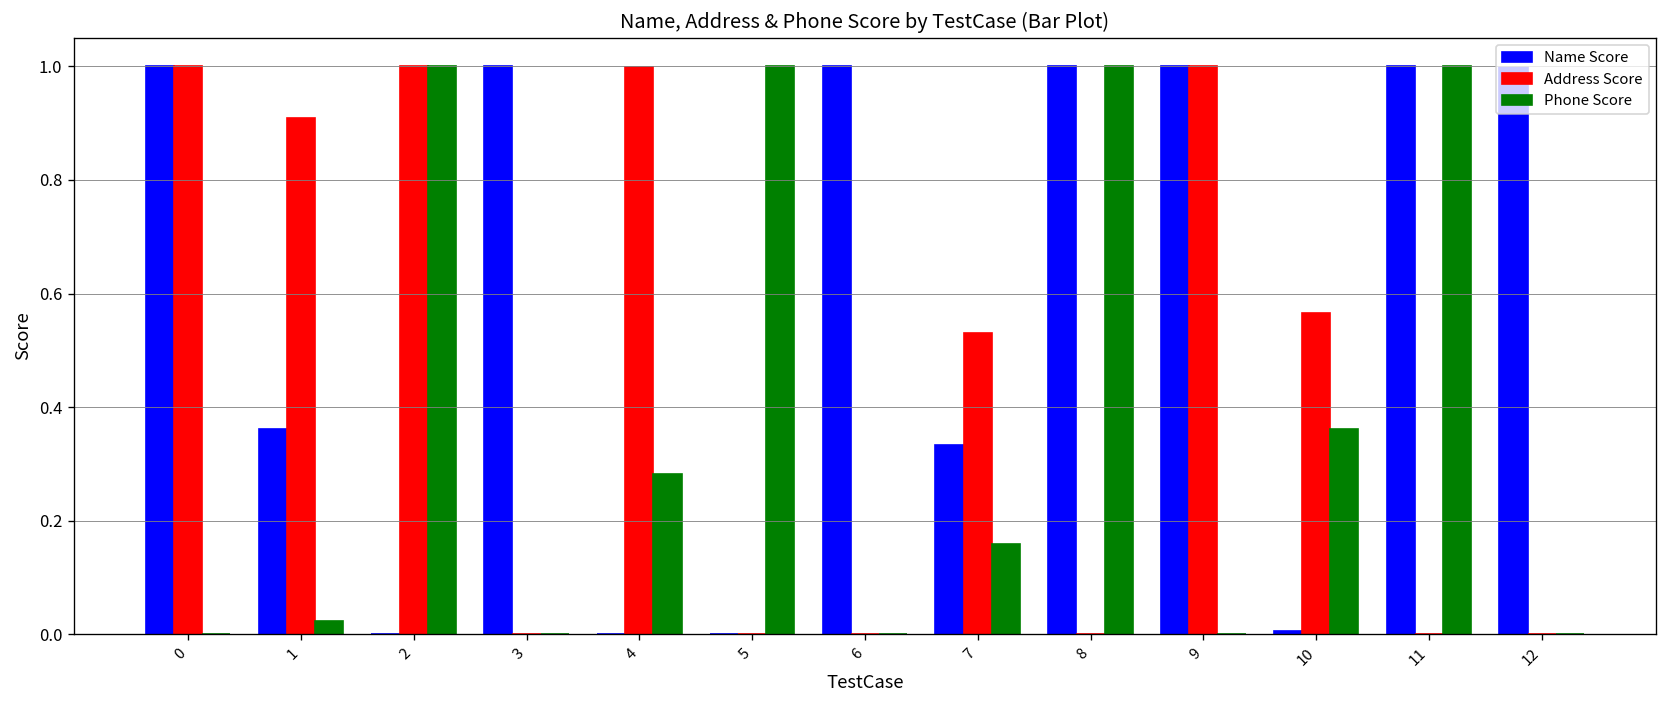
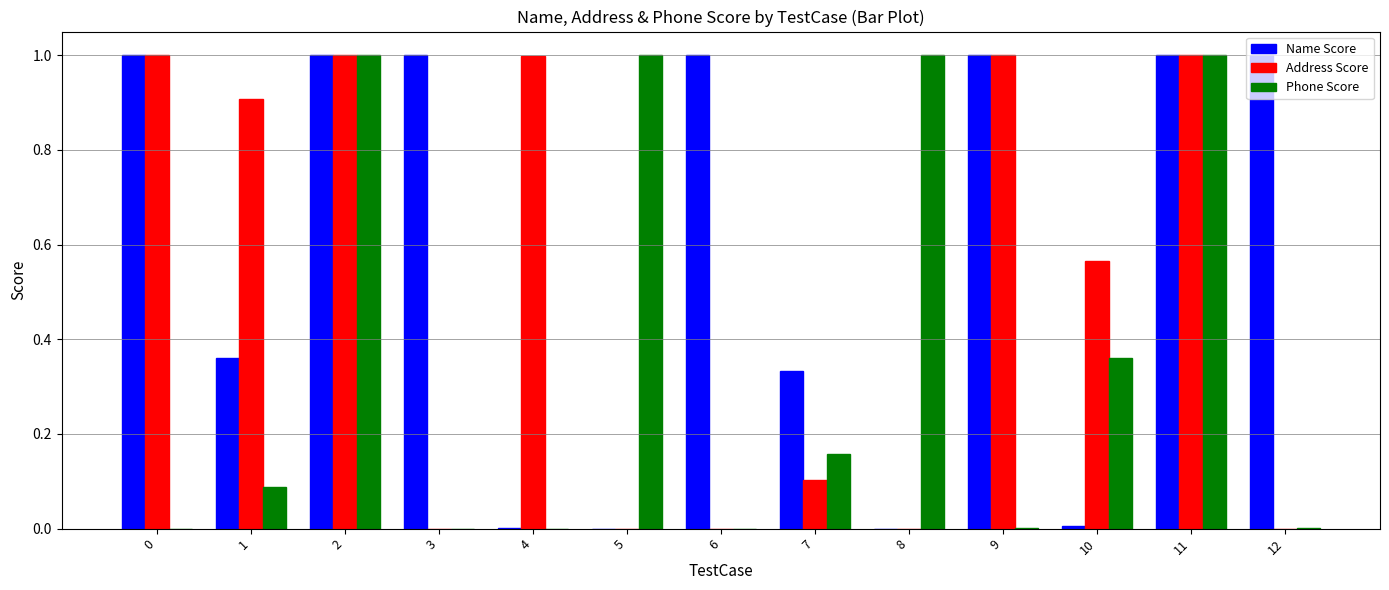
Phone Score, 1: 0.02 -> 0.09
Name Score, 2: 0 -> 1
Phone Score, 4: 0.28 -> 0.00
Address Score, 7: 0.53 -> 0.10
Name Score, 8: 1 -> 0
Address Score, 11: 0 -> 1
